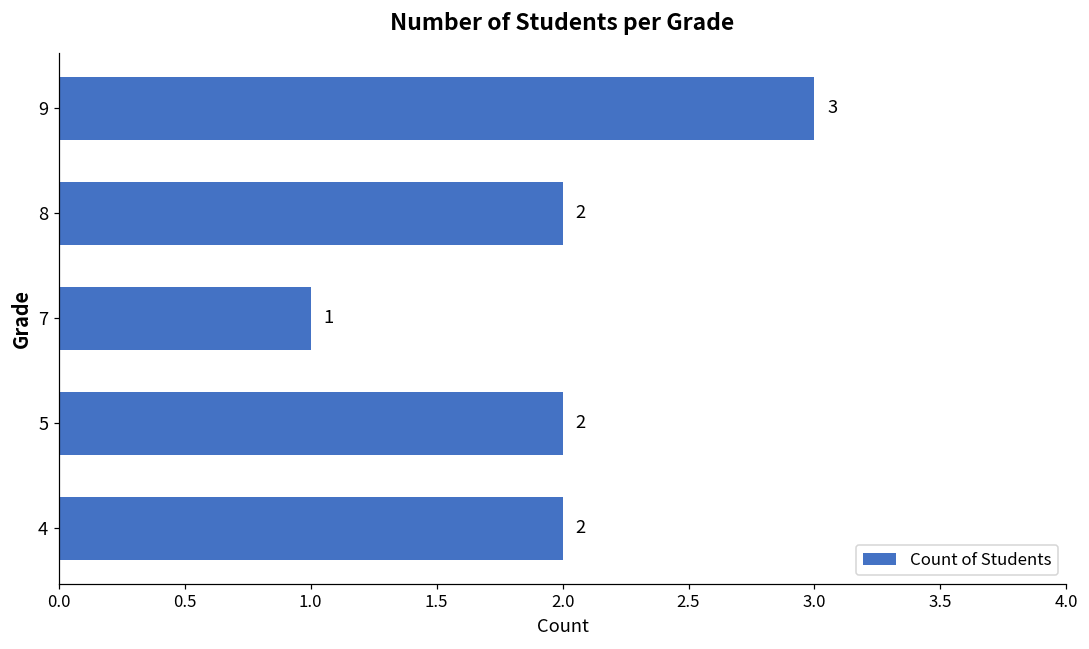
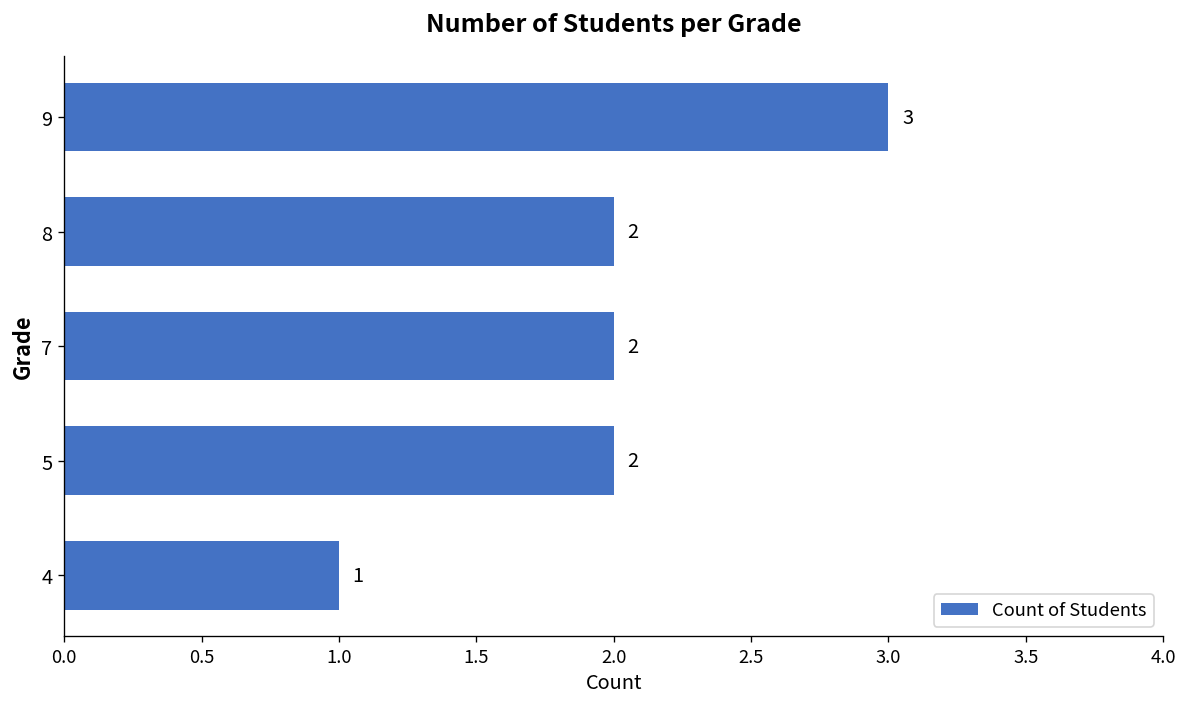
7: 1 -> 2
4: 2 -> 1
